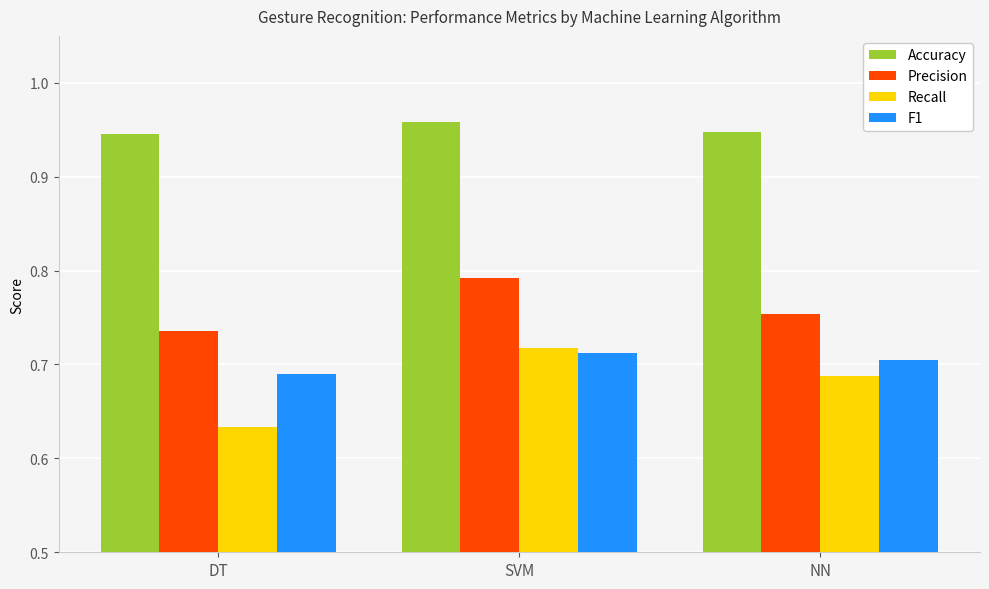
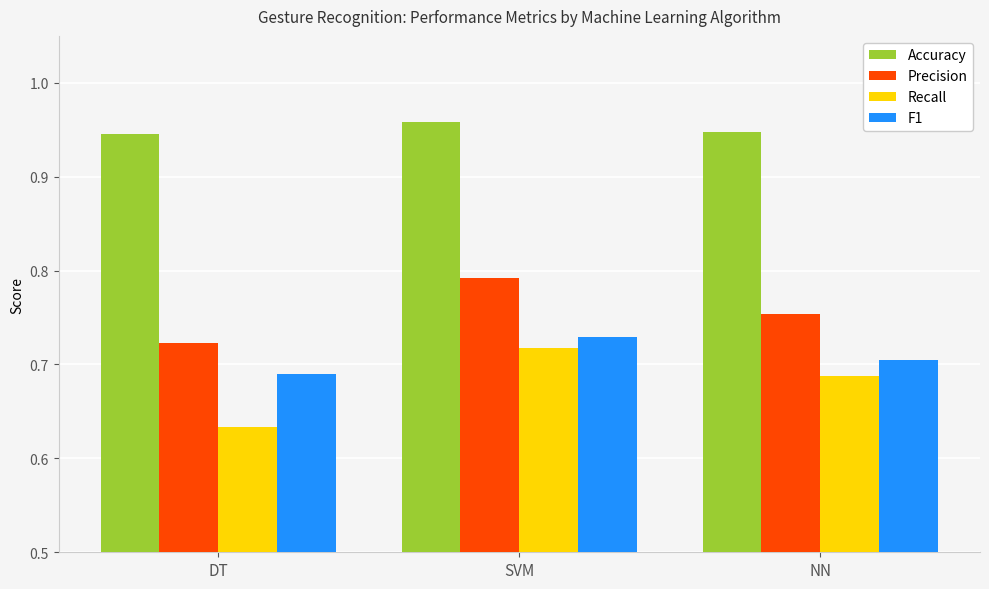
Precision, DT: 0.74 -> 0.72
F1, SVM: 0.71 -> 0.73
